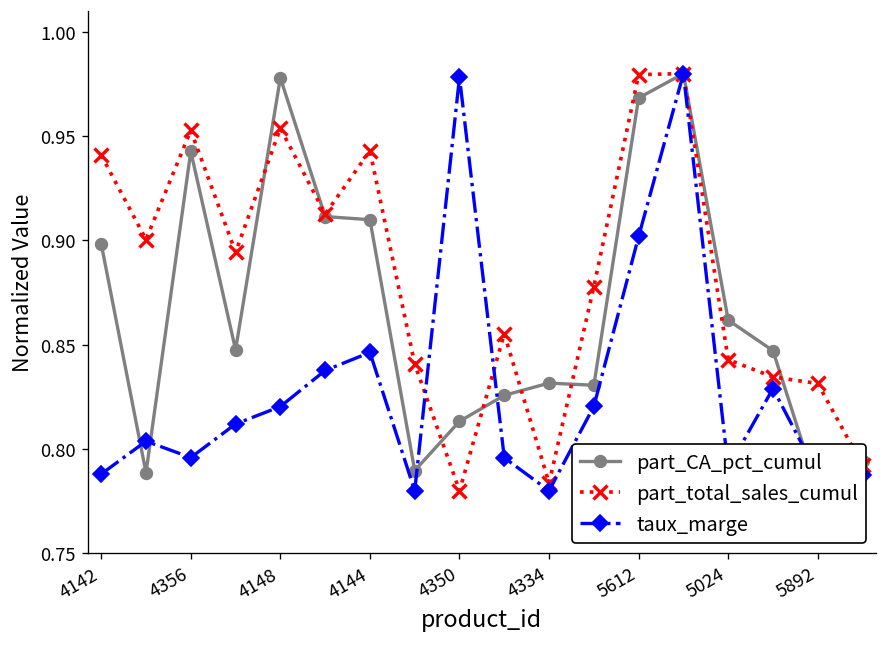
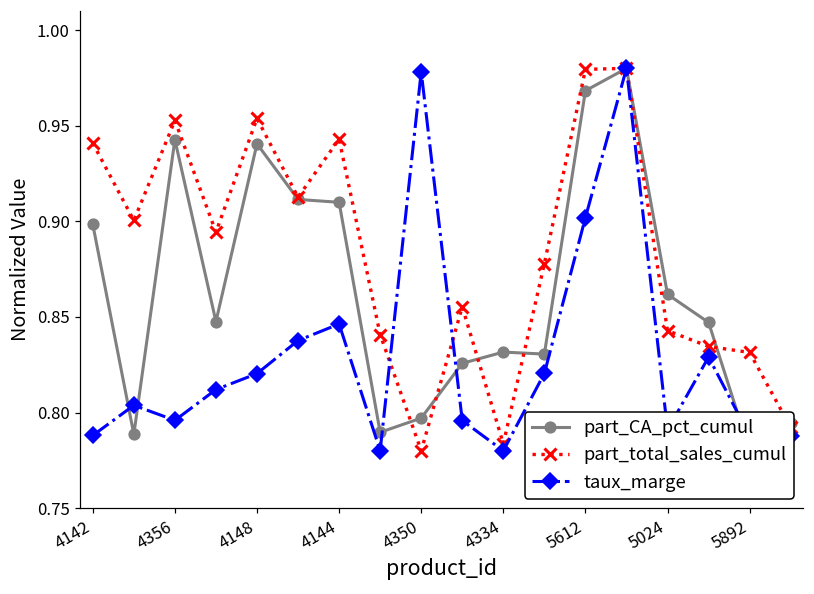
part_CA_pct_cumul, 4148: 0.978 -> 0.941
part_CA_pct_cumul, 4350: 0.813 -> 0.797
